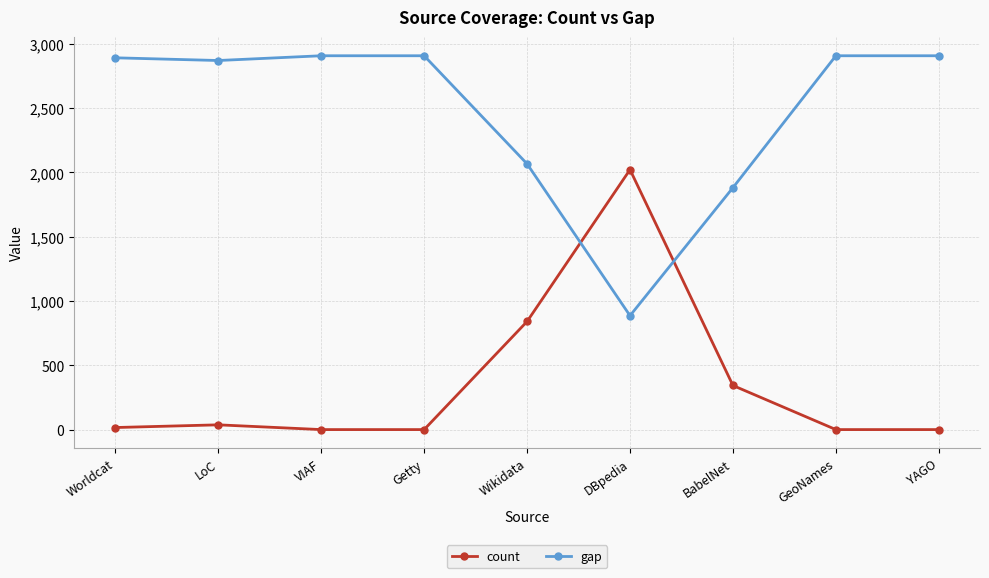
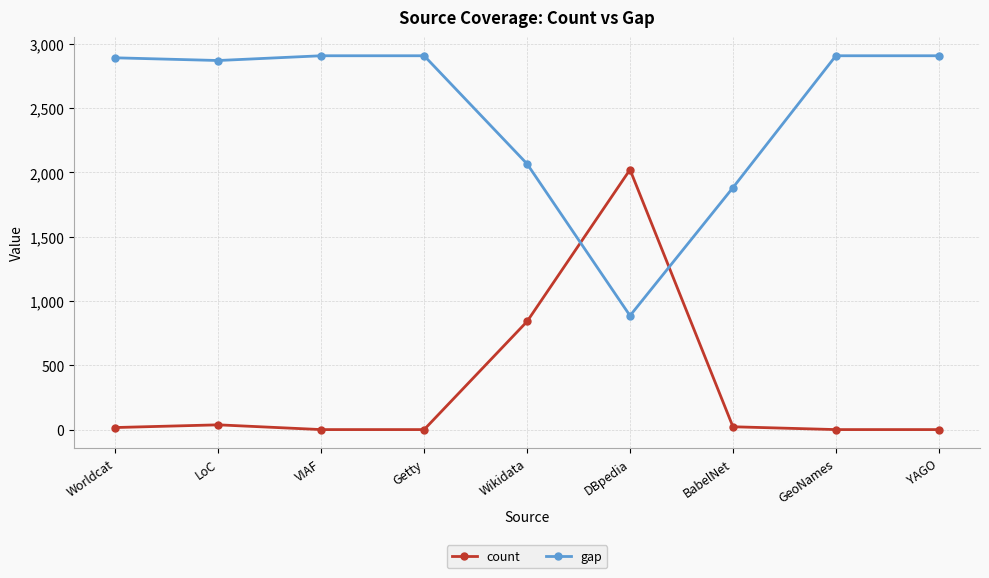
count, BabelNet: 340 -> 20
